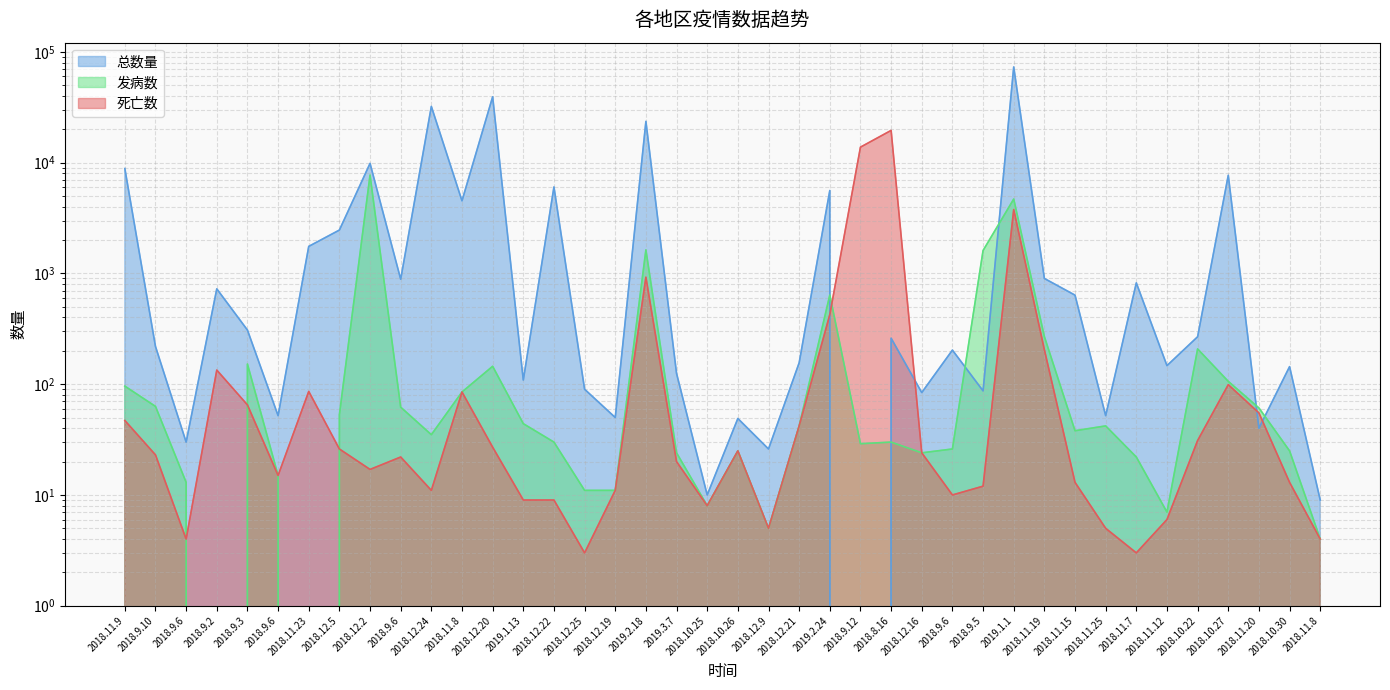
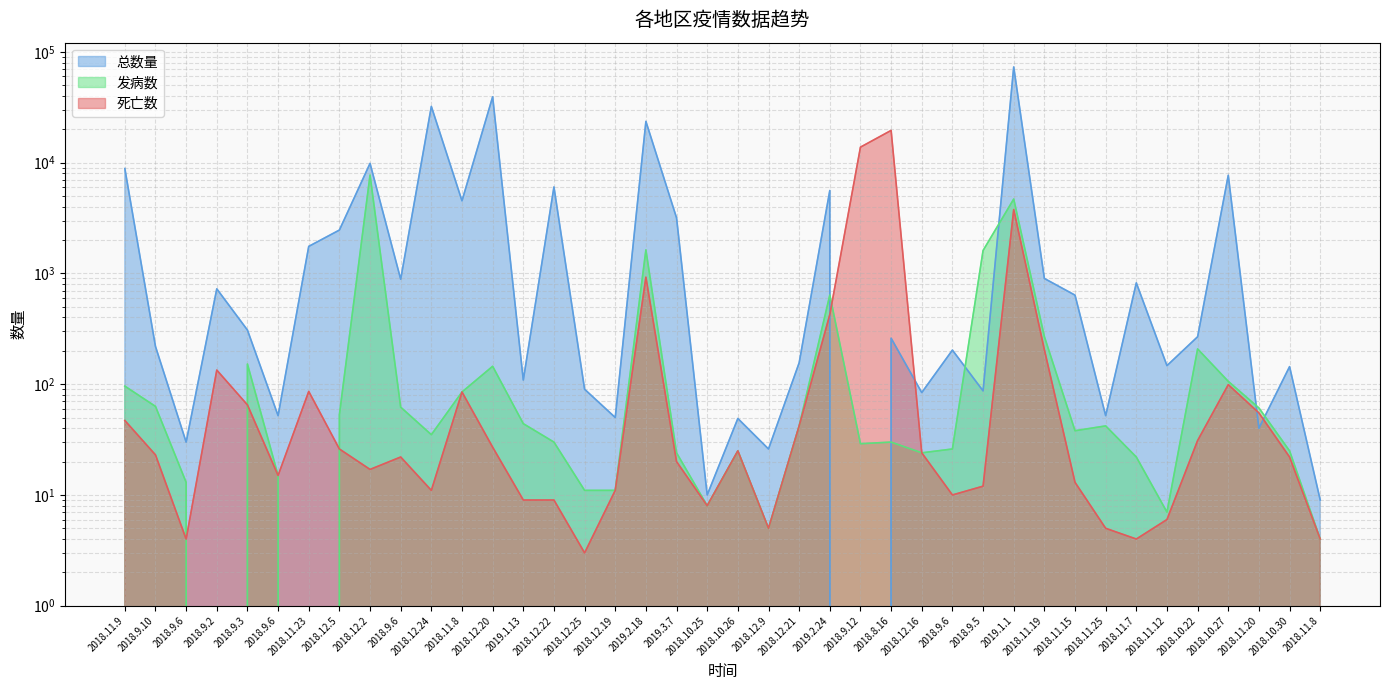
总数量, 2019.3.7: 130 -> 3200
死亡数, 2018.11.7: 3 -> 4
死亡数, 2018.10.30: 13 -> 22
